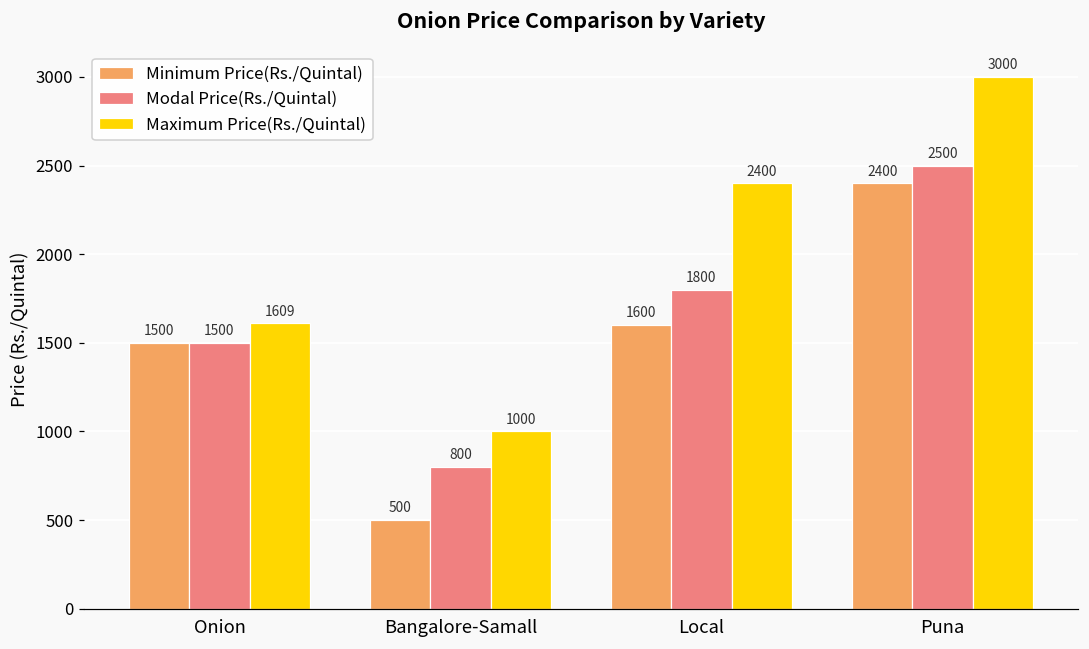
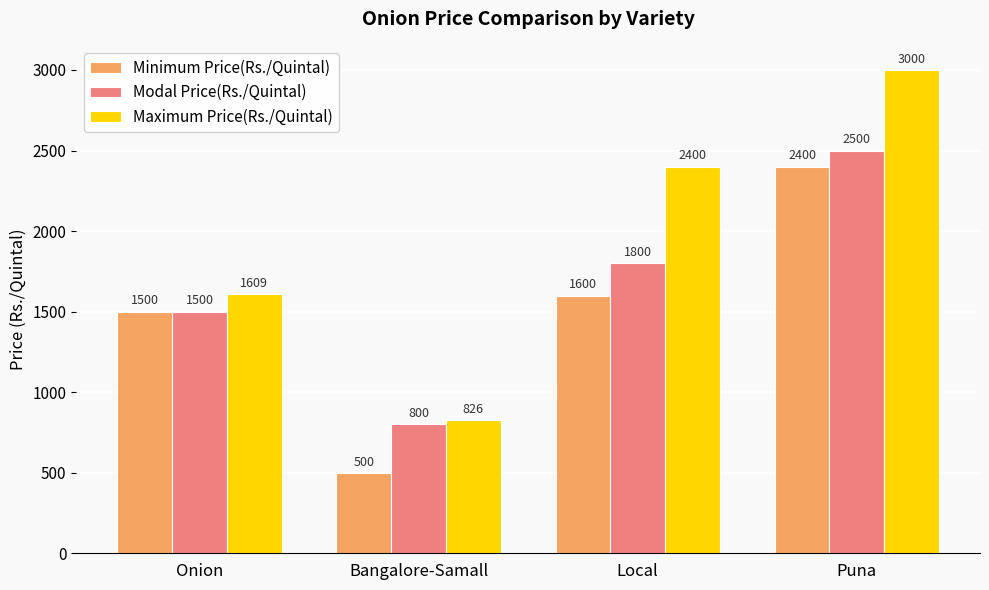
Maximum Price(Rs./Quintal), Bangalore-Samall: 1000 -> 826
